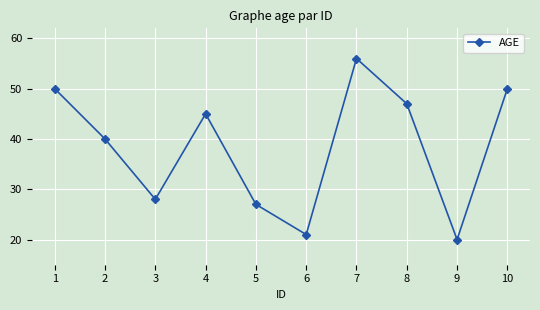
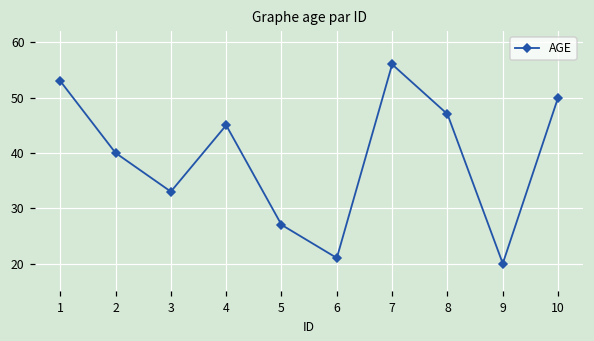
1: 50 -> 53
3: 28 -> 33
